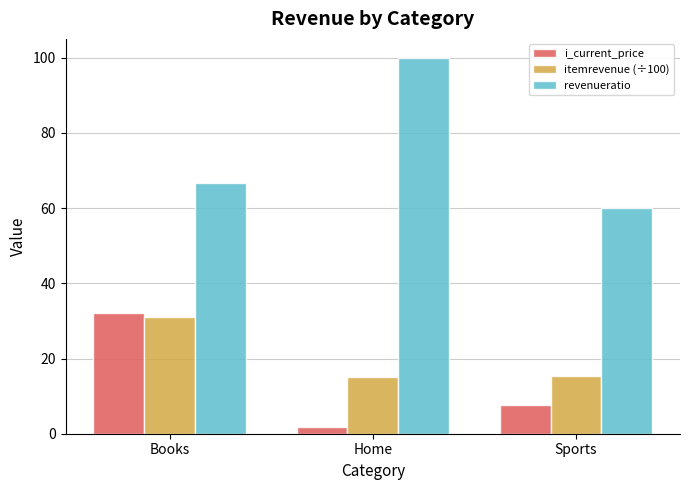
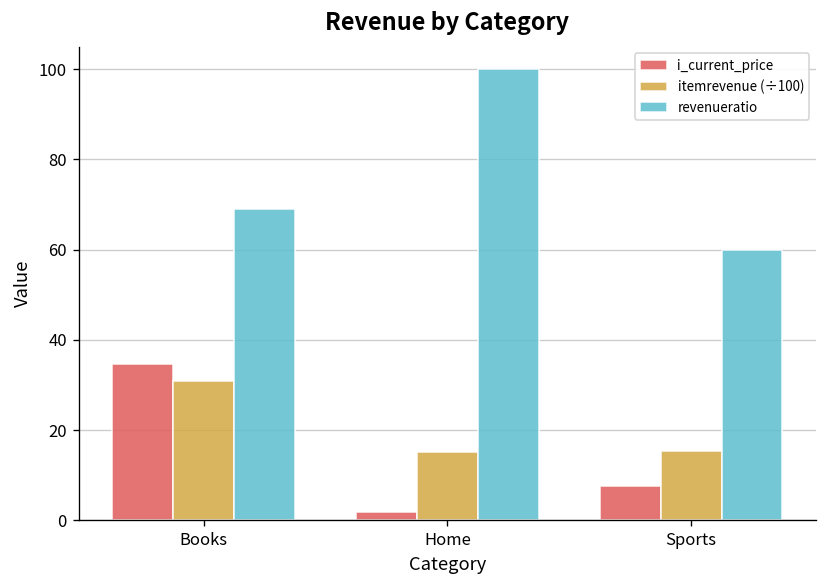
i_current_price, Books: 32 -> 35
revenueratio, Books: 67 -> 69
